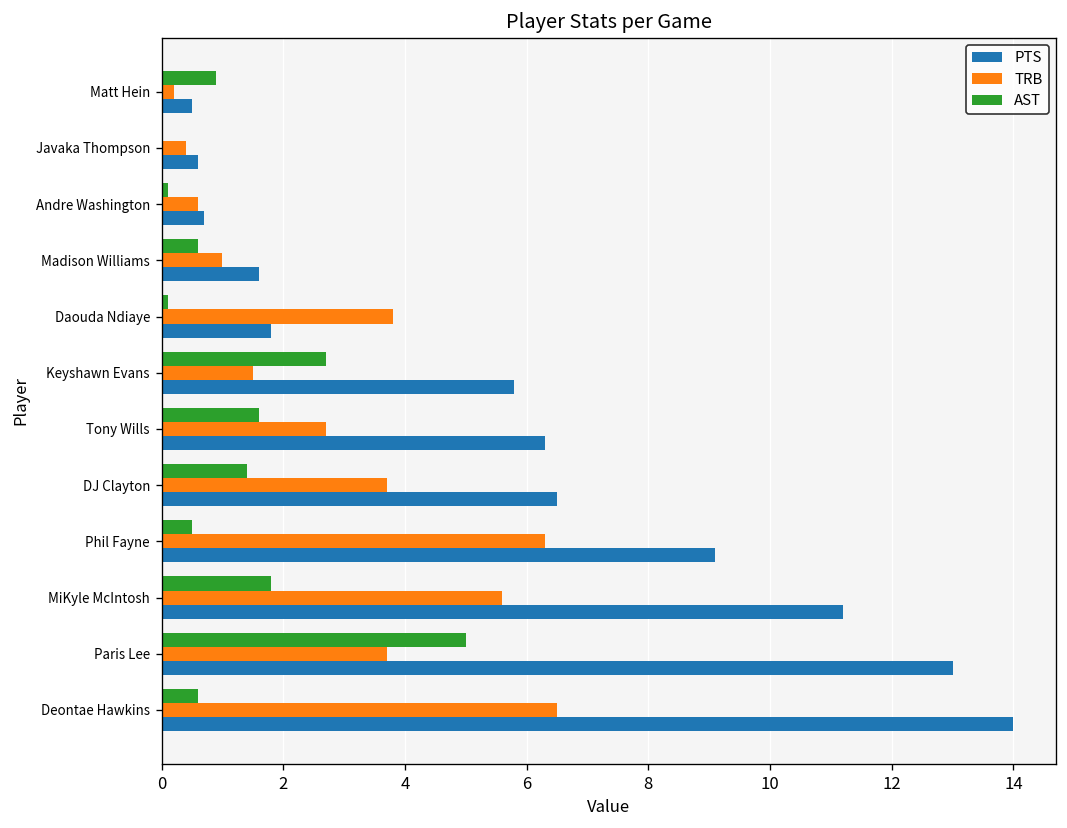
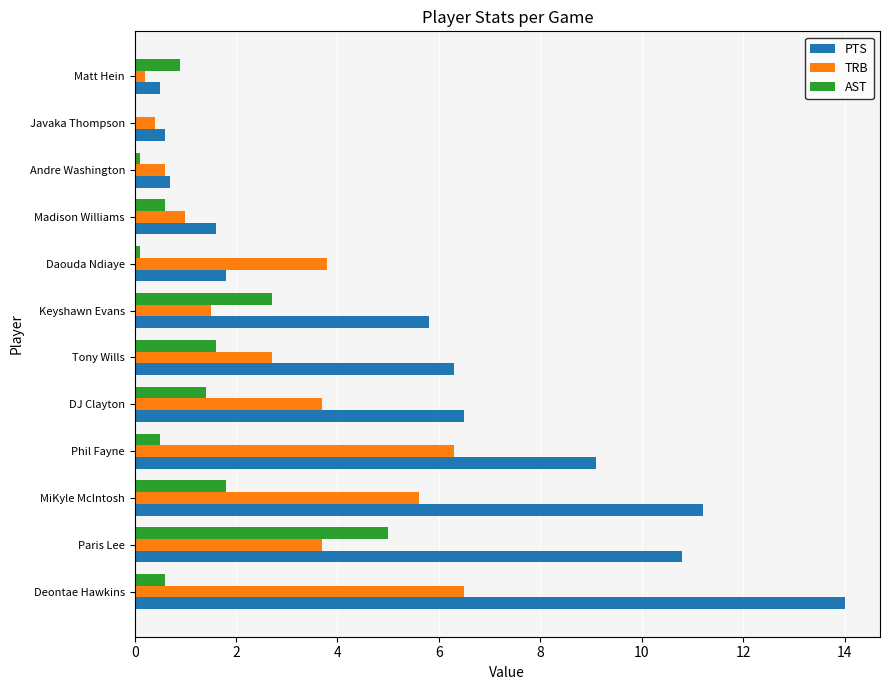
PTS, Paris Lee: 13.0 -> 10.8
